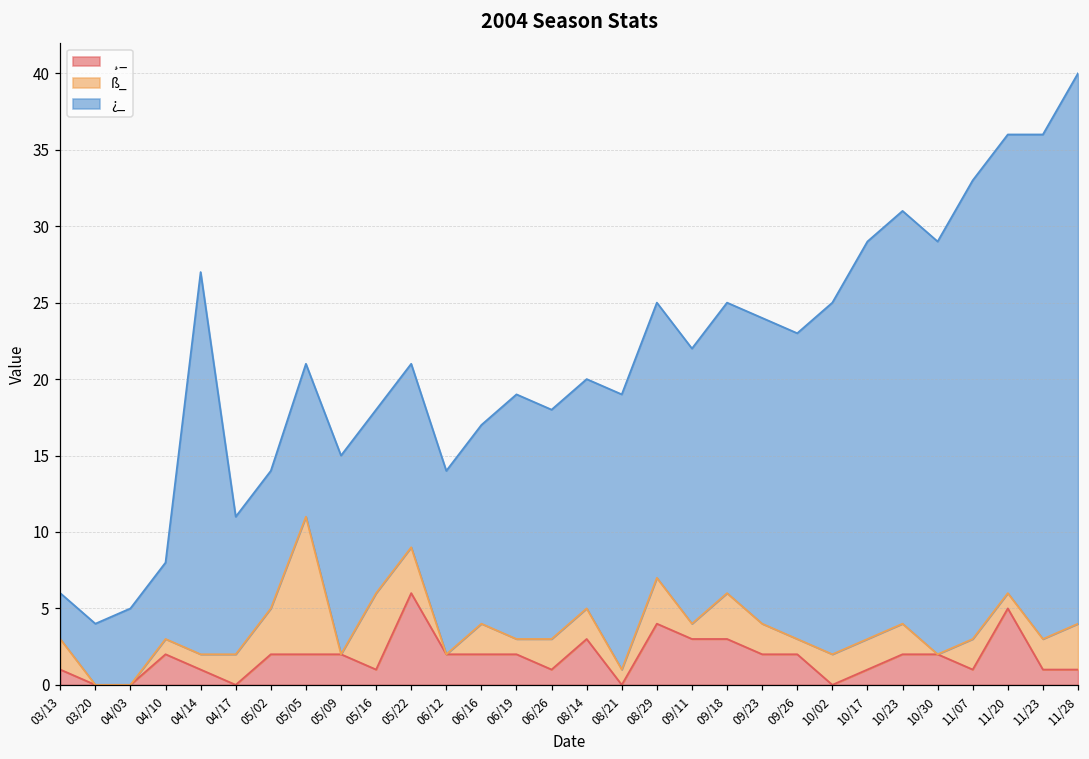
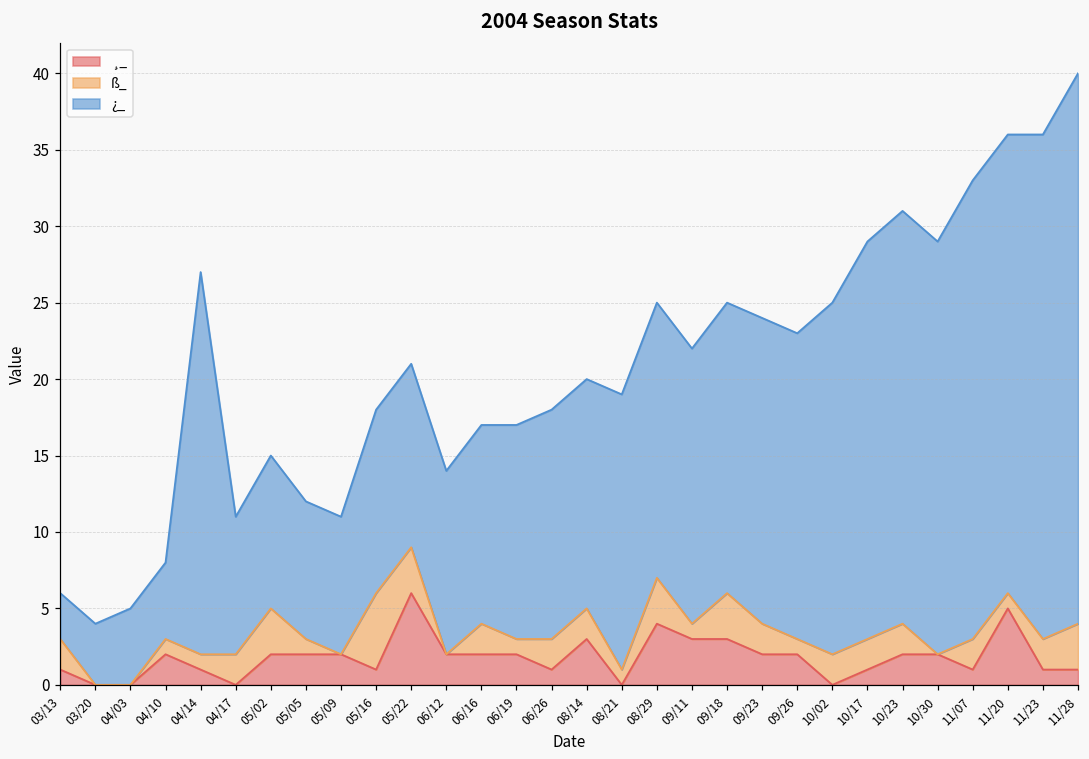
¿_, 05/02: 9 -> 10
ß_, 05/05: 9 -> 1
¿_, 05/05: 10 -> 9
¿_, 05/09: 13 -> 9
¿_, 06/19: 16 -> 14
